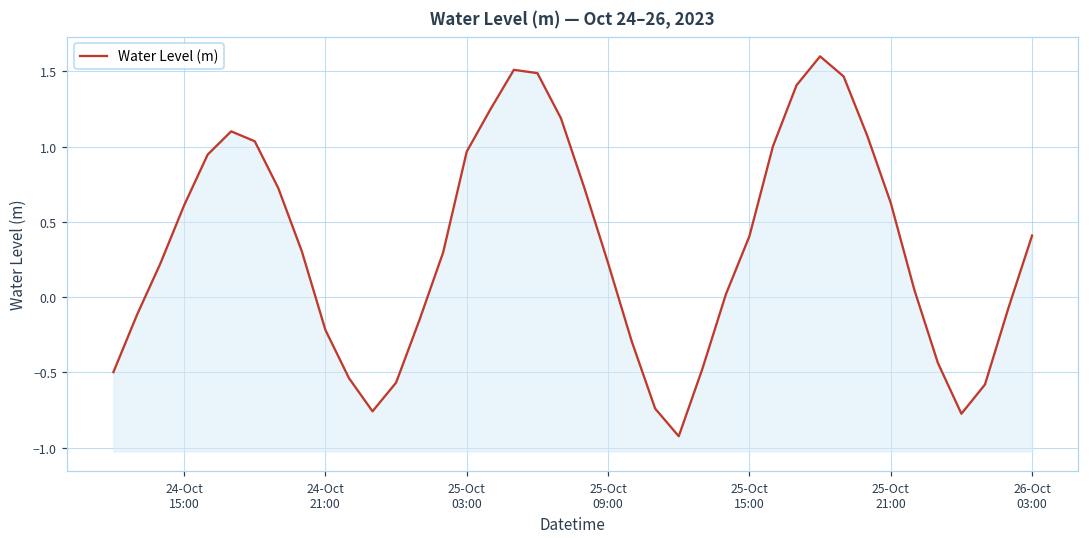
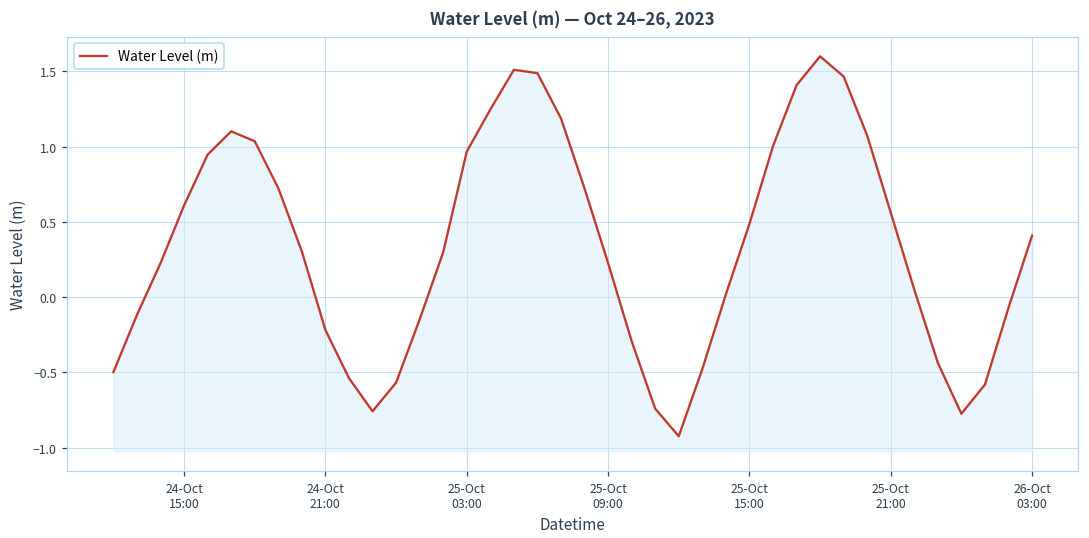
25-Oct 15:00: 0.40 -> 0.49
25-Oct 21:00: 0.63 -> 0.56
